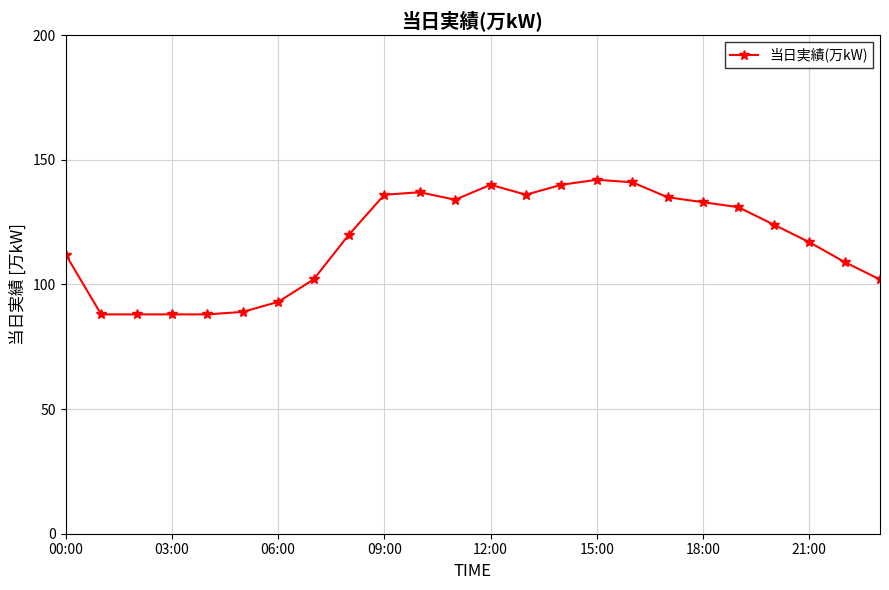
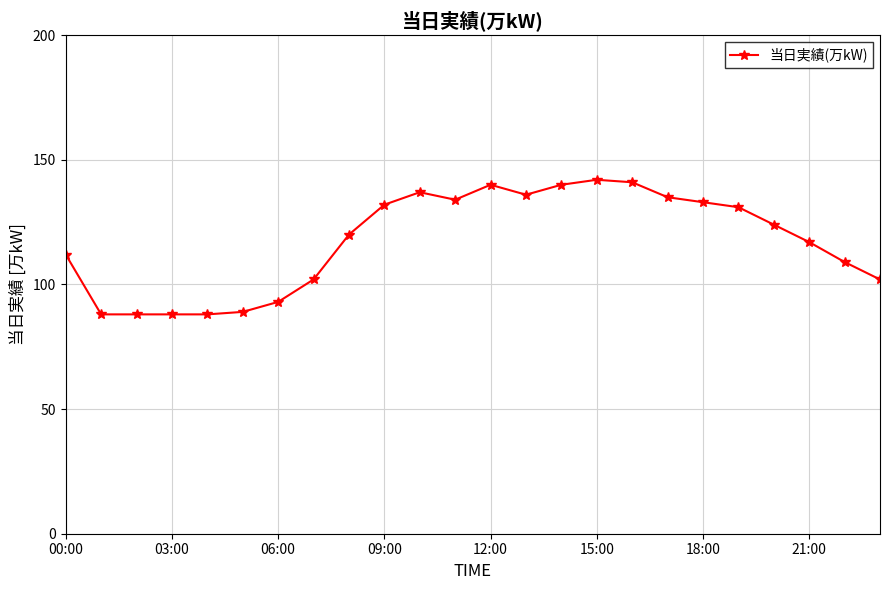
09:00: 136 -> 132
